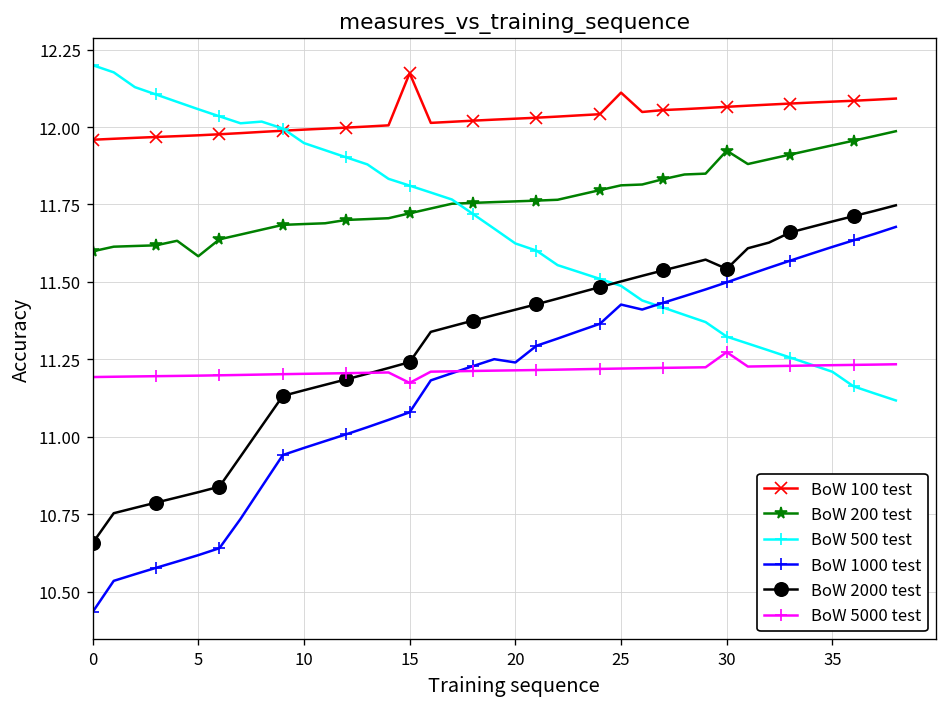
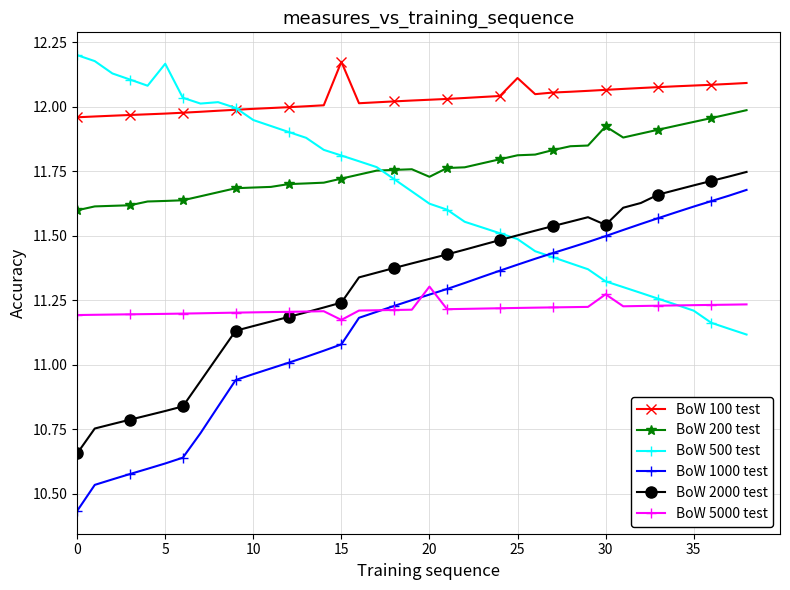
BoW 200 test, 5: 11.58 -> 11.63
BoW 500 test, 5: 12.06 -> 12.17
BoW 200 test, 20: 11.76 -> 11.73
BoW 1000 test, 20: 11.24 -> 11.27
BoW 5000 test, 20: 11.21 -> 11.30
BoW 1000 test, 25: 11.43 -> 11.39
